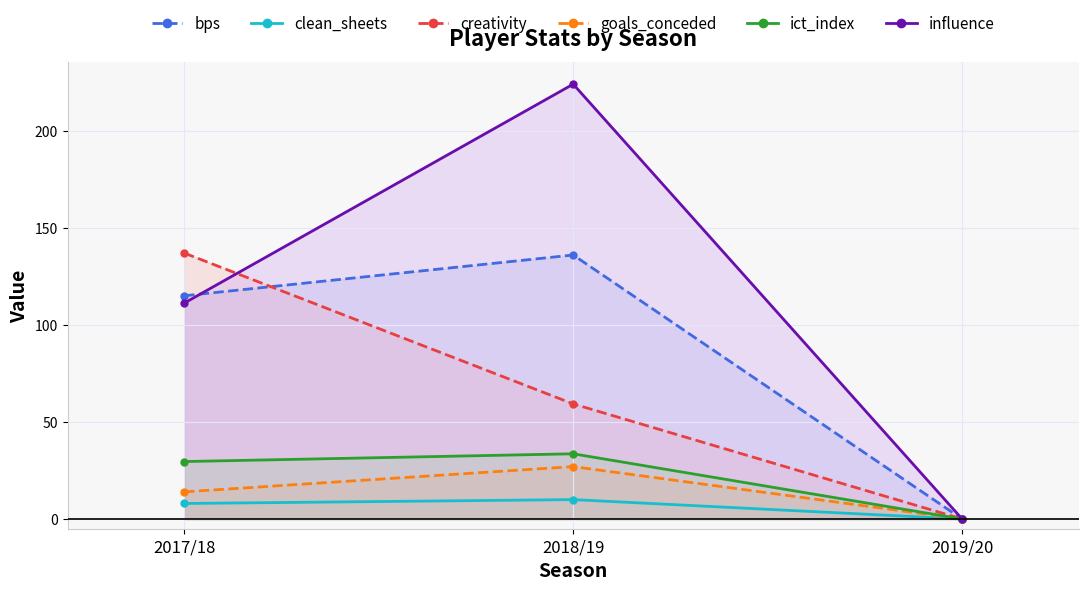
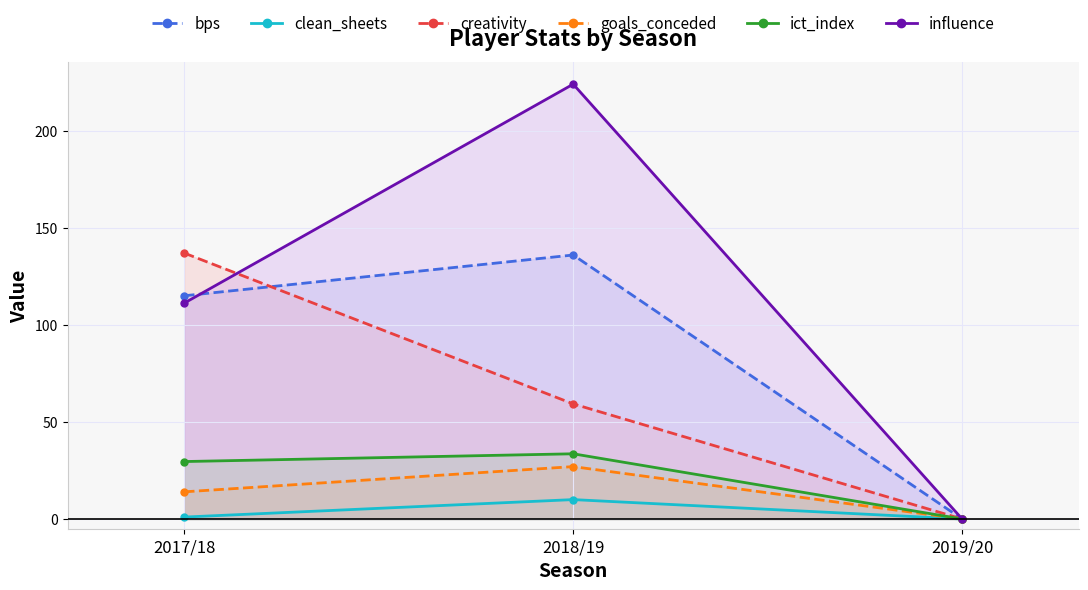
clean_sheets, 2017/18: 8 -> 1
